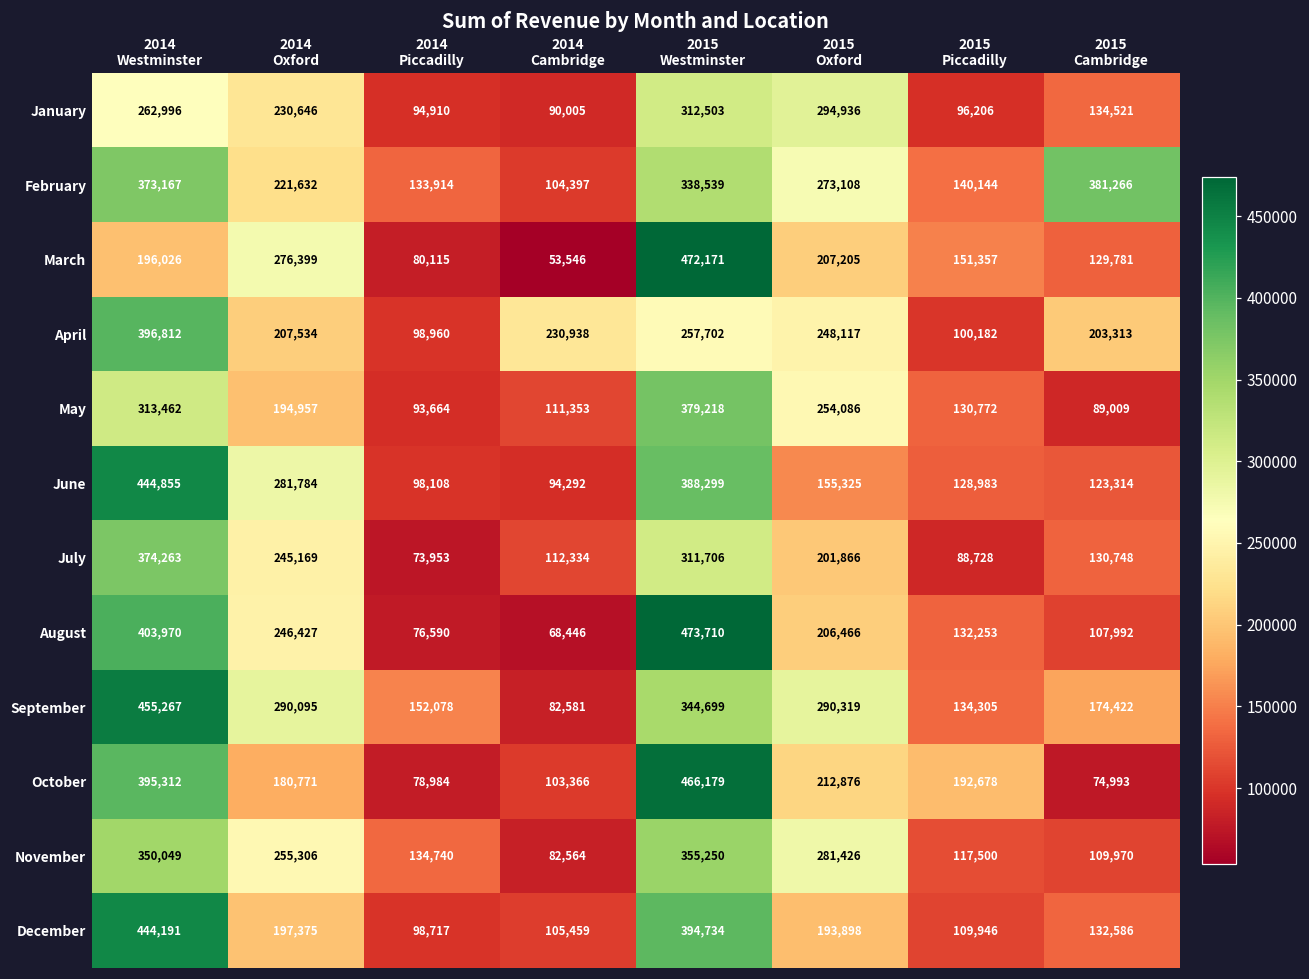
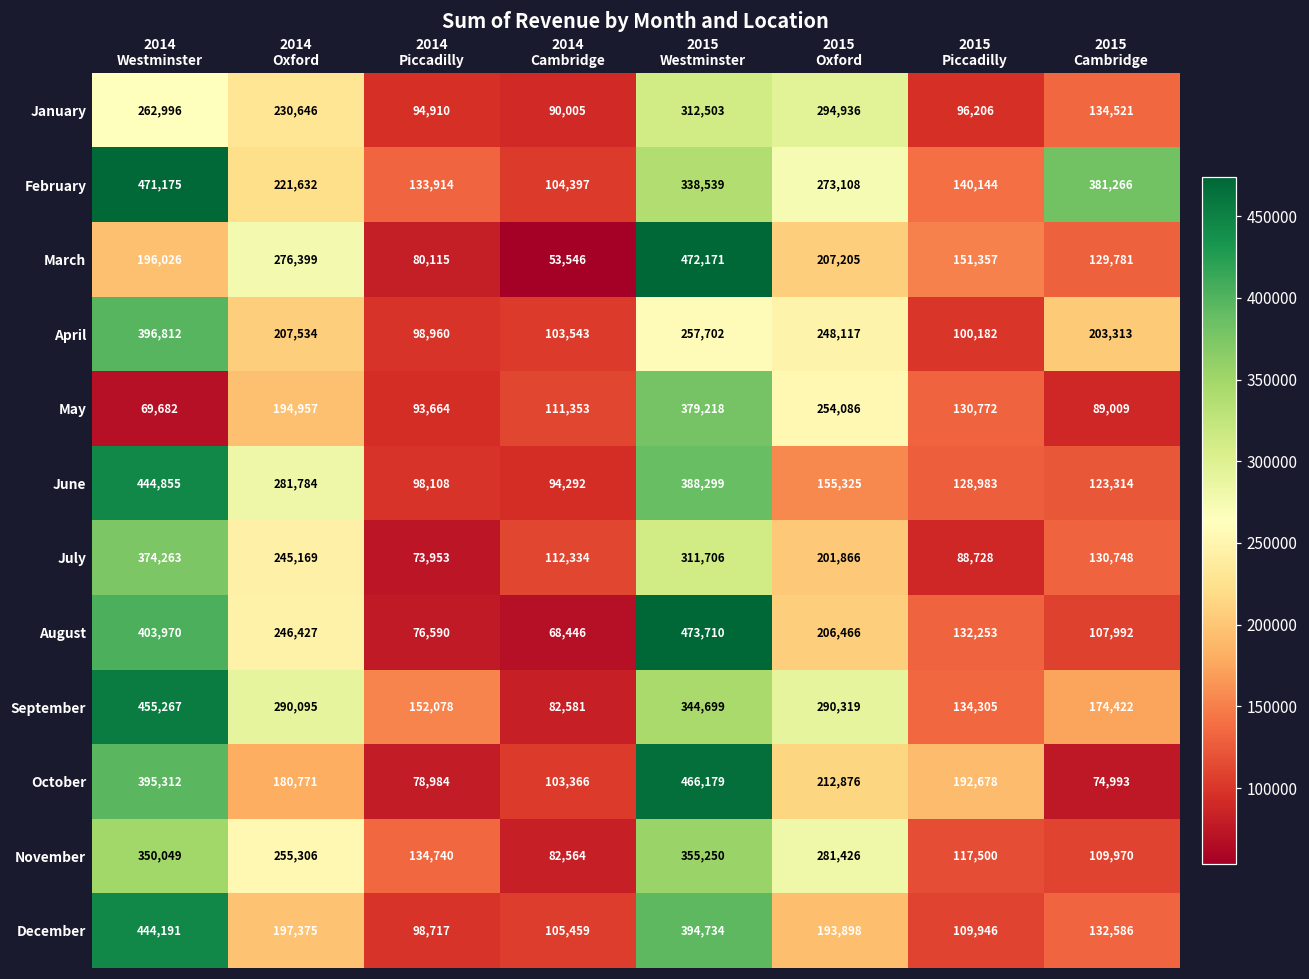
February, 2014 Westminster: 373,167 -> 471,175
April, 2014 Cambridge: 230,938 -> 103,543
May, 2014 Westminster: 313,462 -> 69,682
